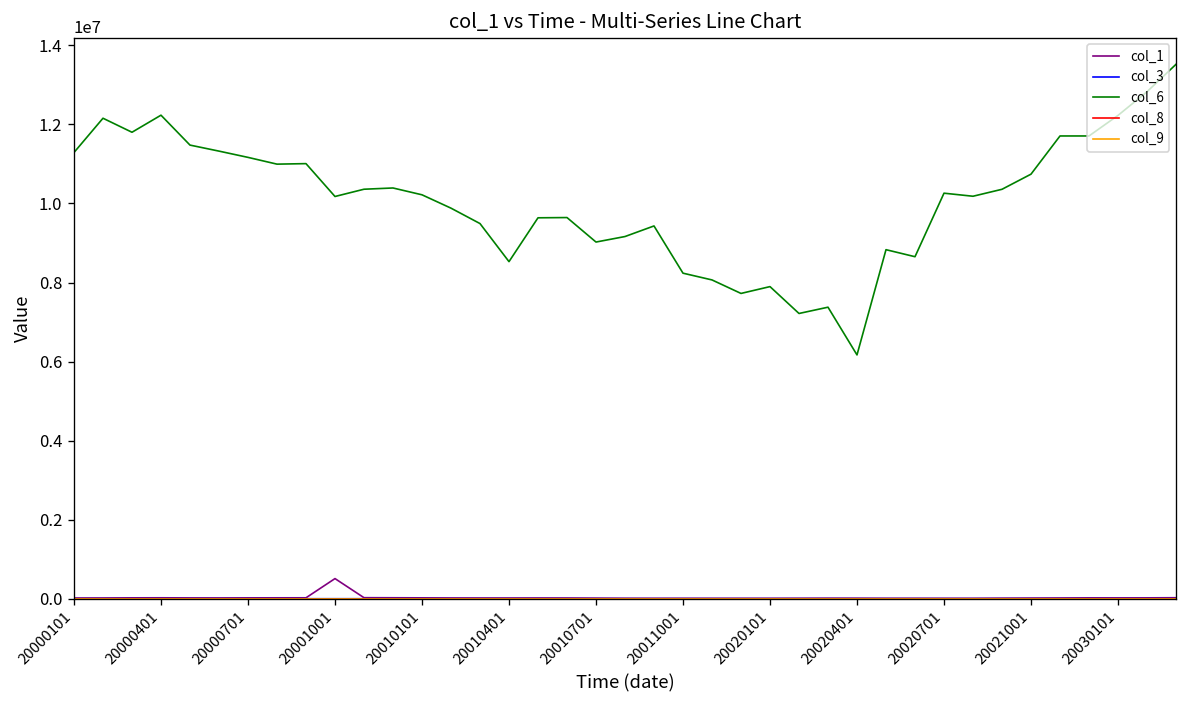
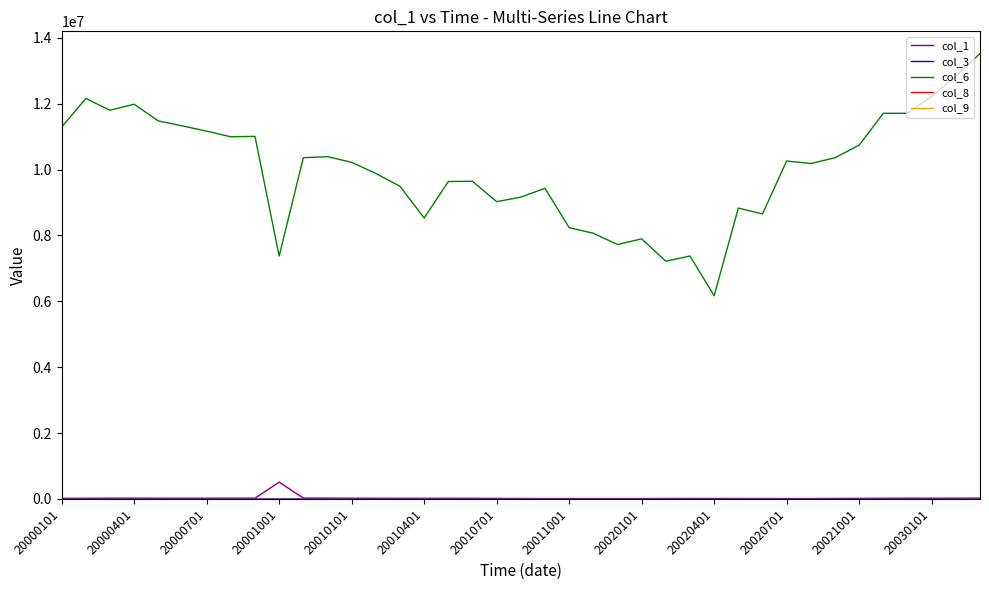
col_6, 20000401: 12200000 -> 12000000
col_6, 20001001: 10200000 -> 7400000
